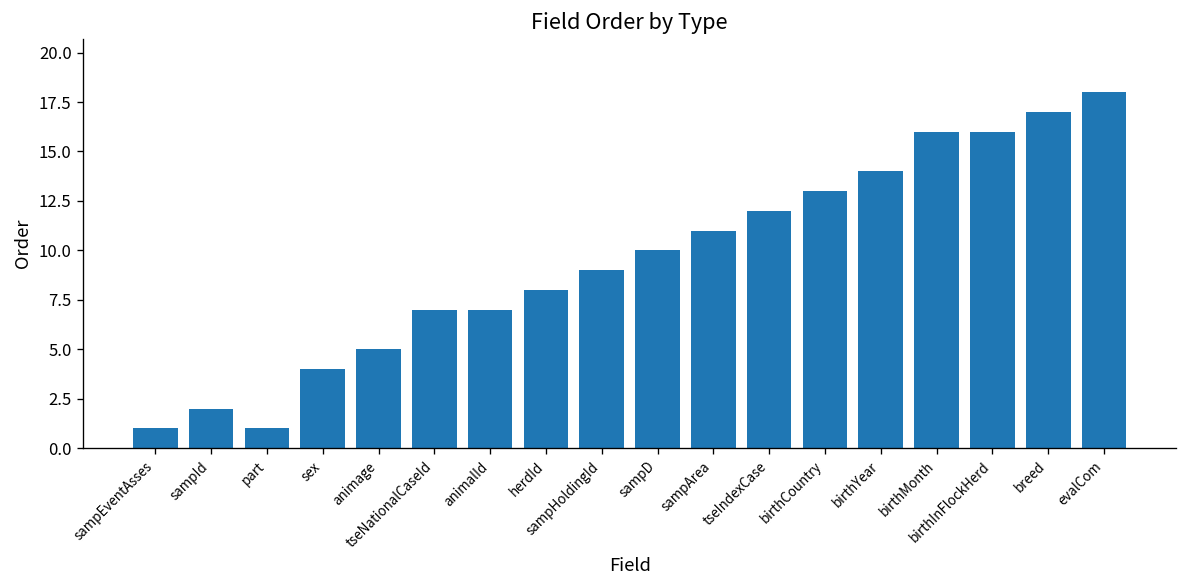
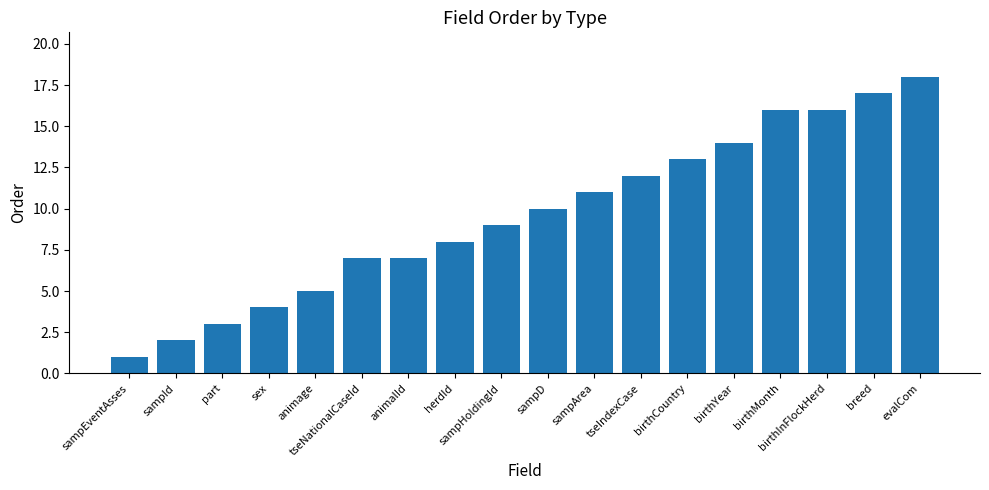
part: 1 -> 3
